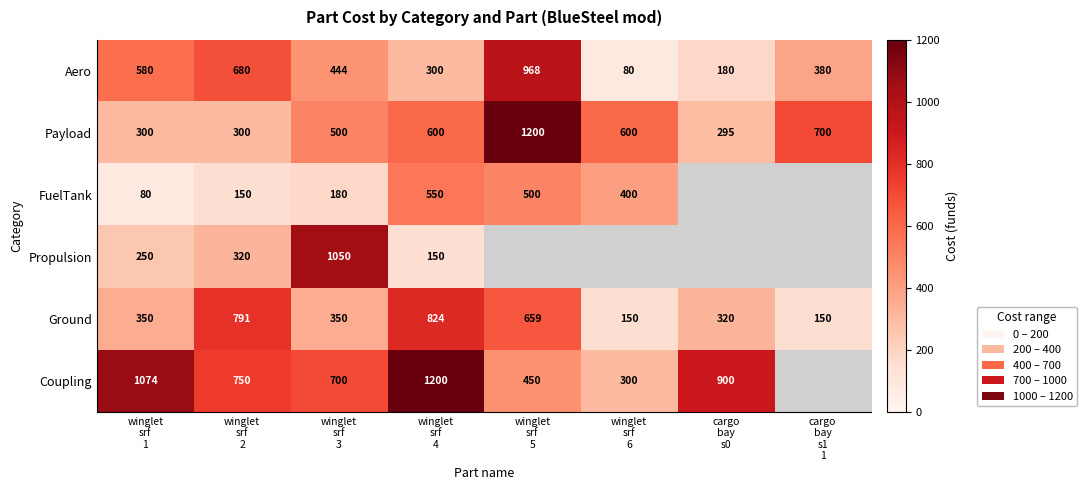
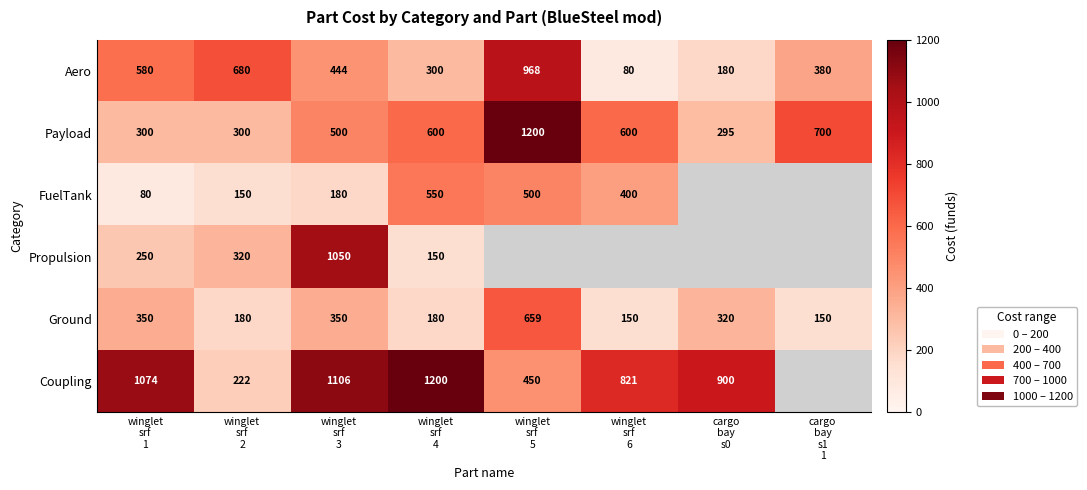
Ground, winglet srf 2: 791 -> 180
Ground, winglet srf 4: 824 -> 180
Coupling, winglet srf 2: 750 -> 222
Coupling, winglet srf 3: 700 -> 1106
Coupling, winglet srf 6: 300 -> 821
